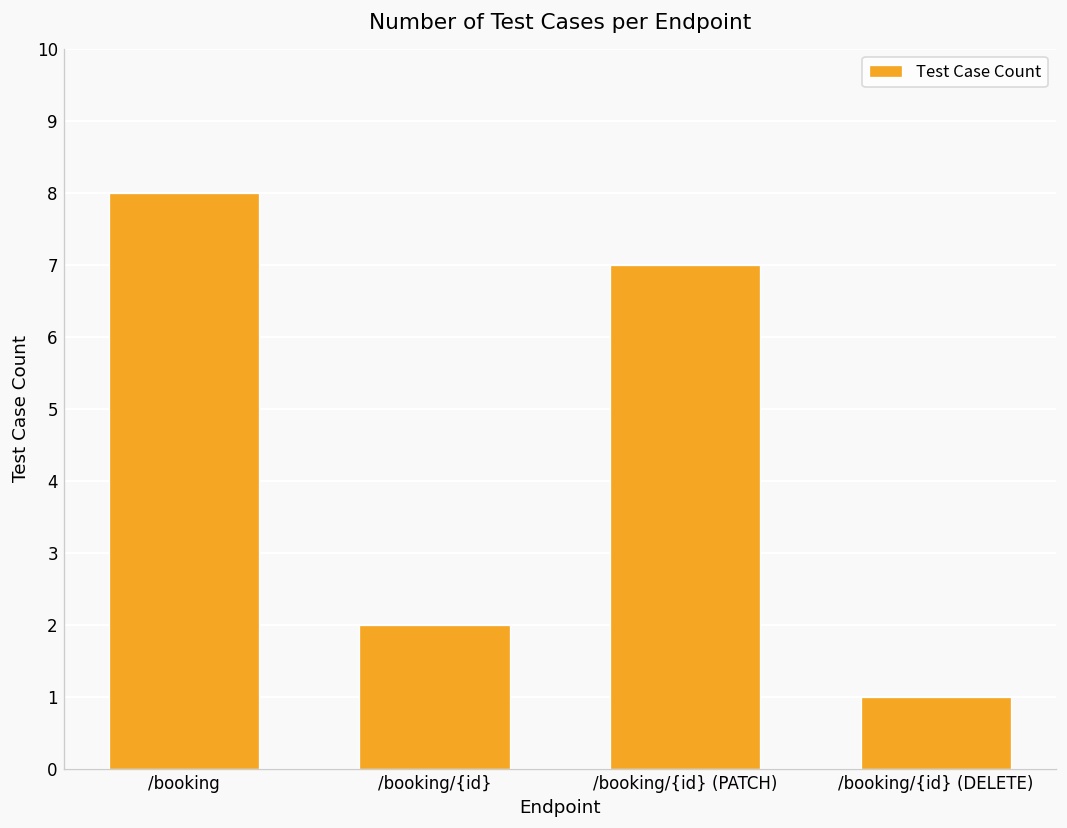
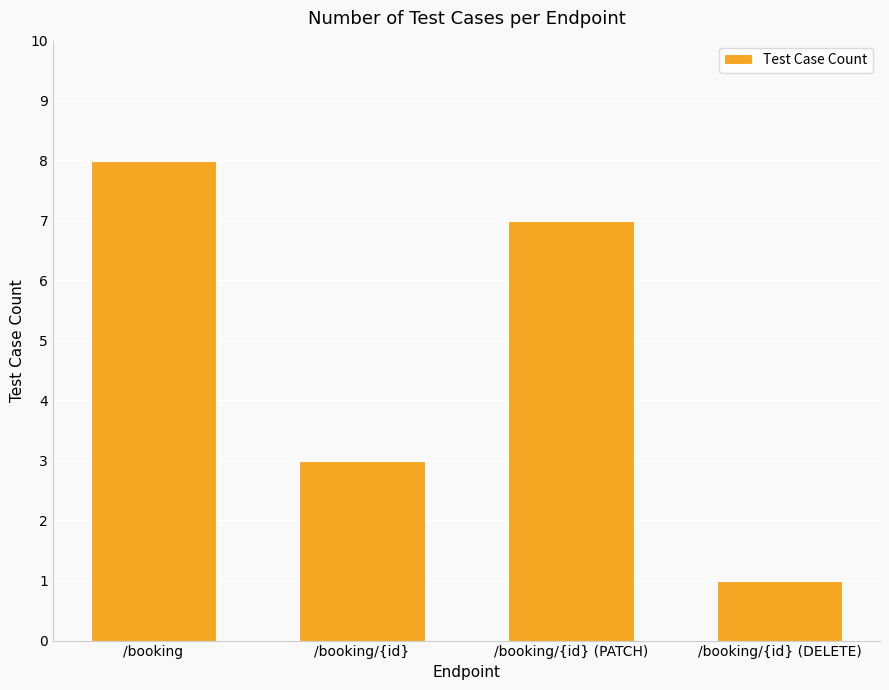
/booking/{id}: 2 -> 3
